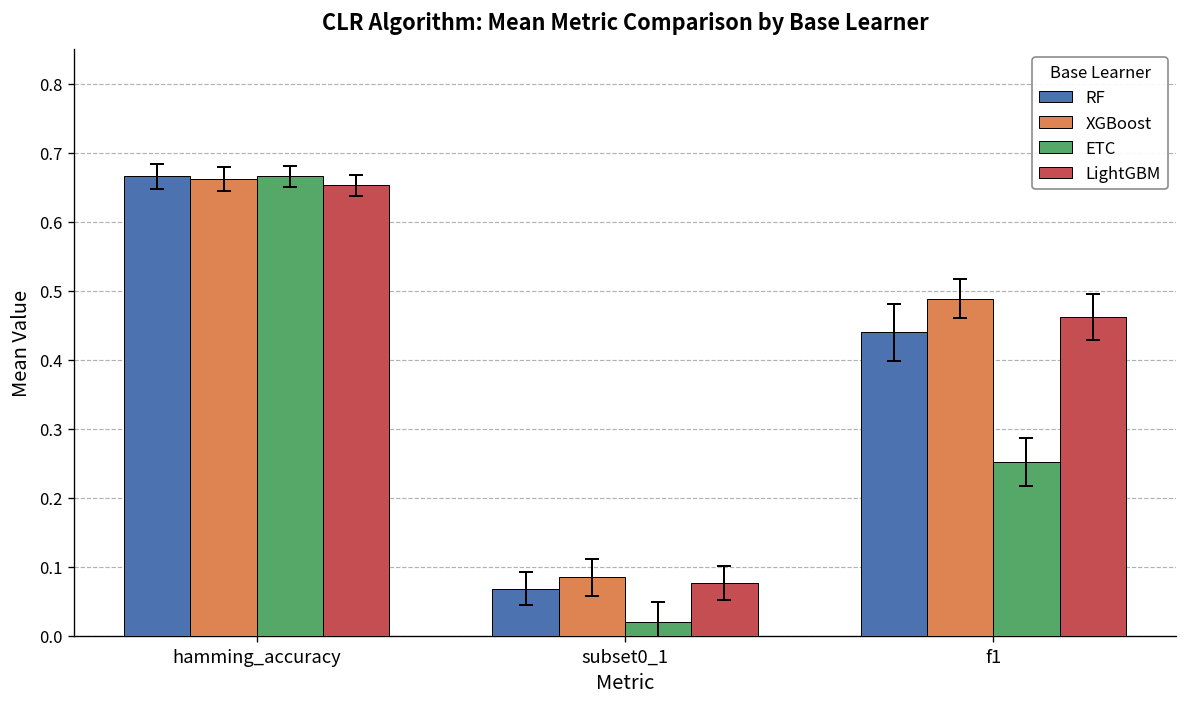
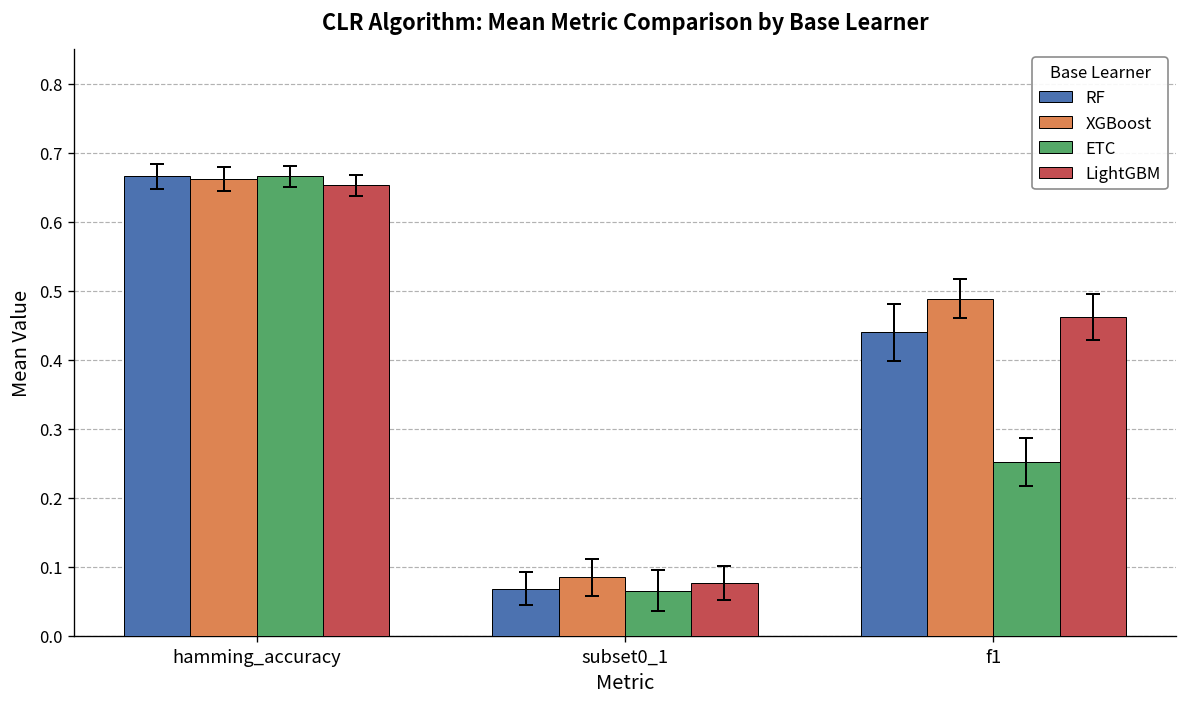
ETC, subset0_1: 0.02 -> 0.07
